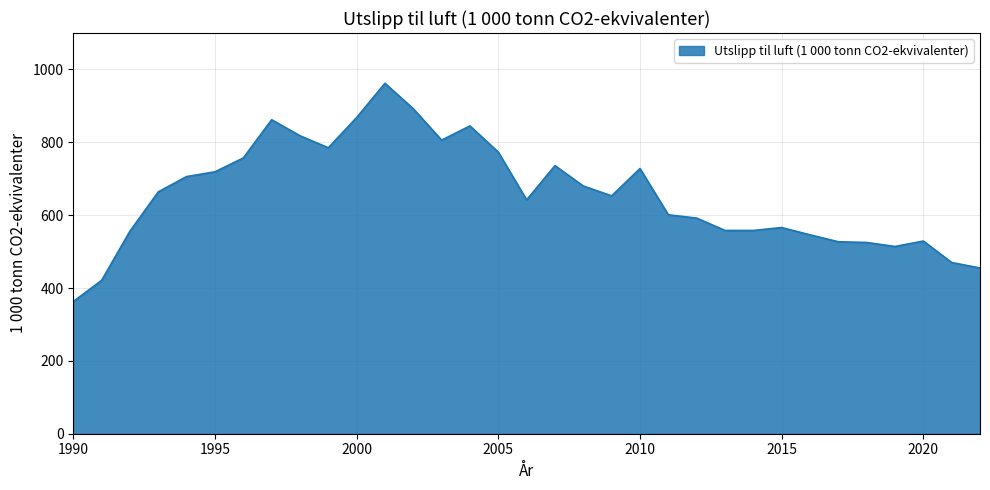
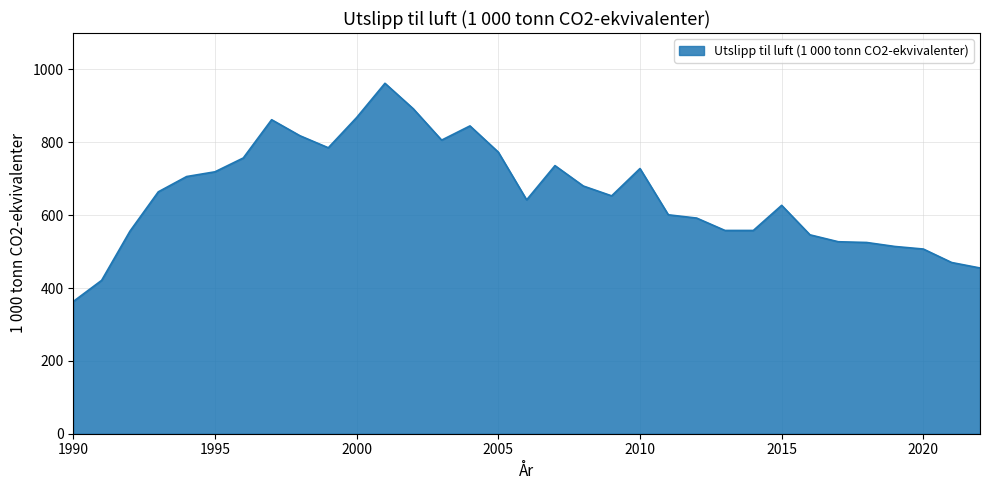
2015: 570 -> 630
2020: 530 -> 510
